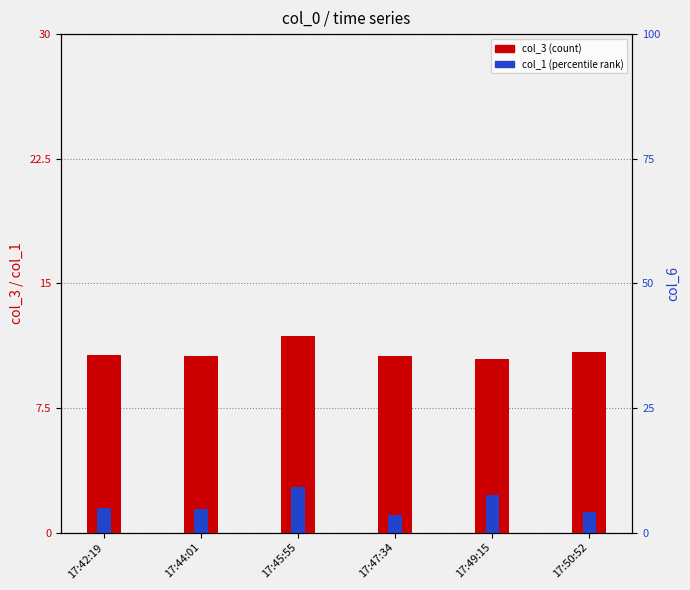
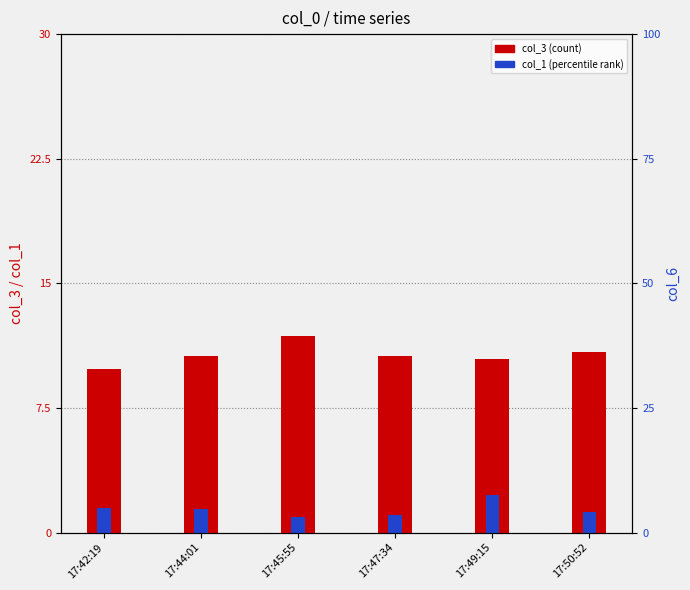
col_3 (count), 17:42:19: 10.7 -> 9.8
col_1 (percentile rank), 17:45:55: 2.7 -> 1.0
